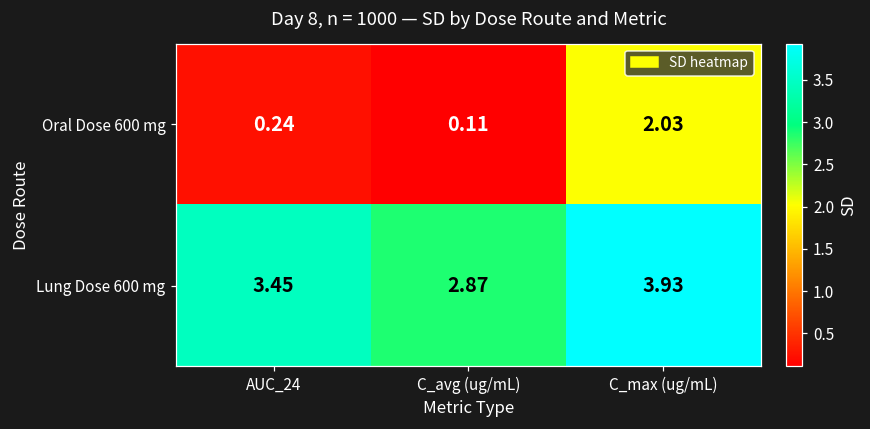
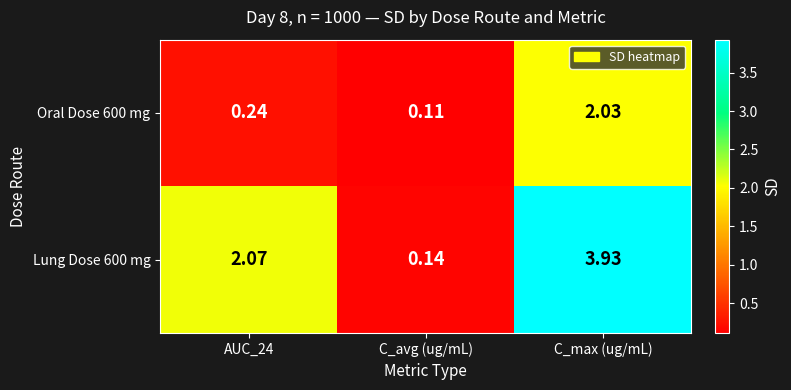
Lung Dose 600 mg, AUC_24: 3.45 -> 2.07
Lung Dose 600 mg, C_avg (ug/mL): 2.87 -> 0.14
